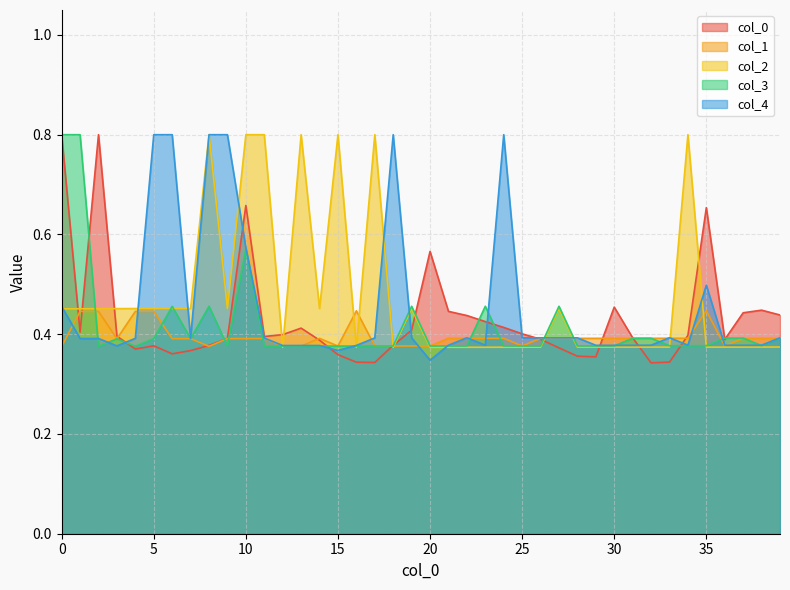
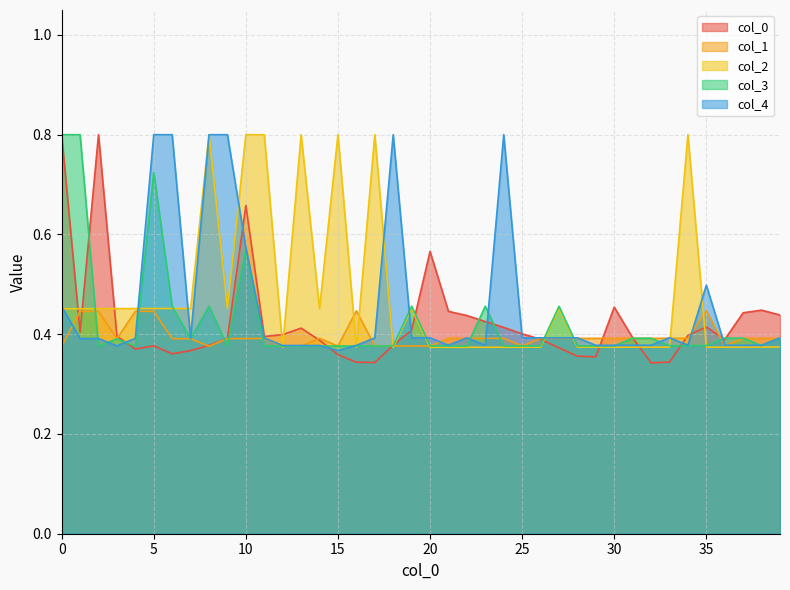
col_3, 5: 0.39 -> 0.72
col_4, 20: 0.35 -> 0.39
col_0, 35: 0.65 -> 0.41
